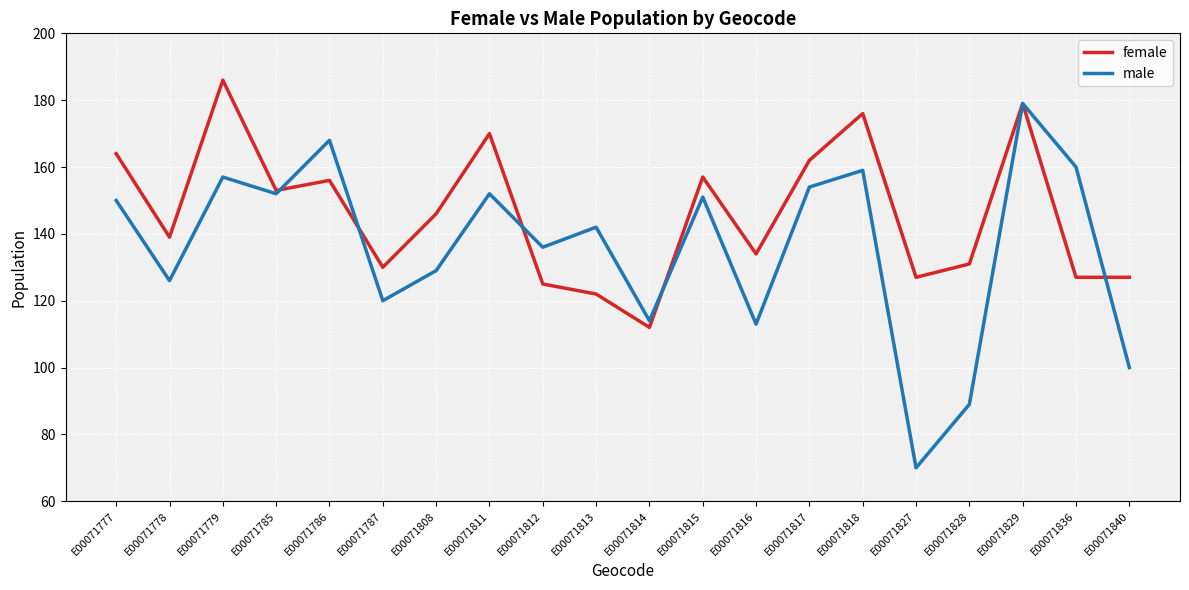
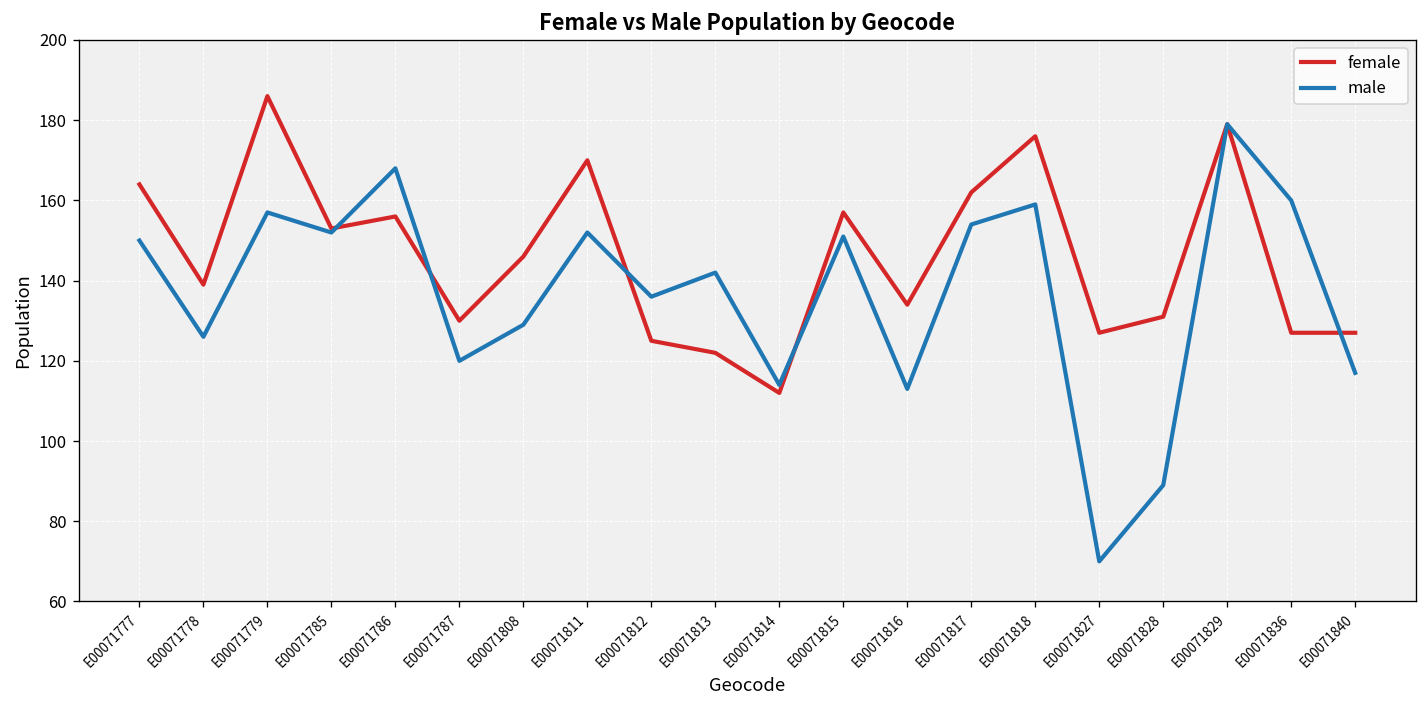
male, E00071840: 100 -> 117
